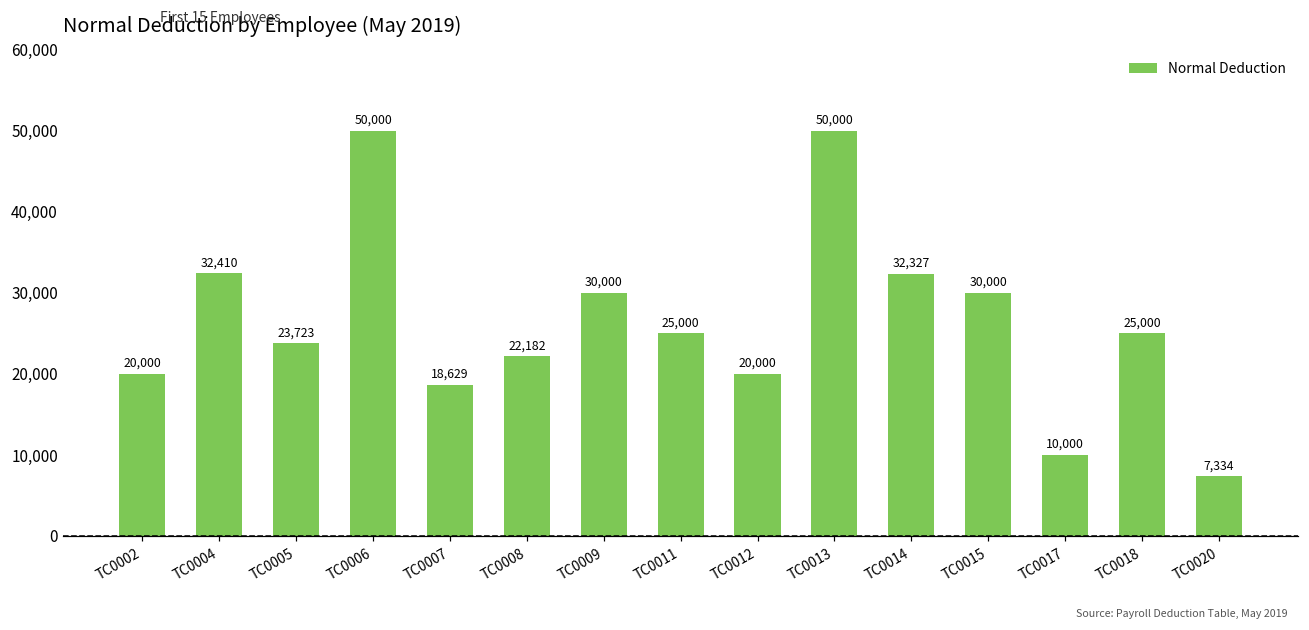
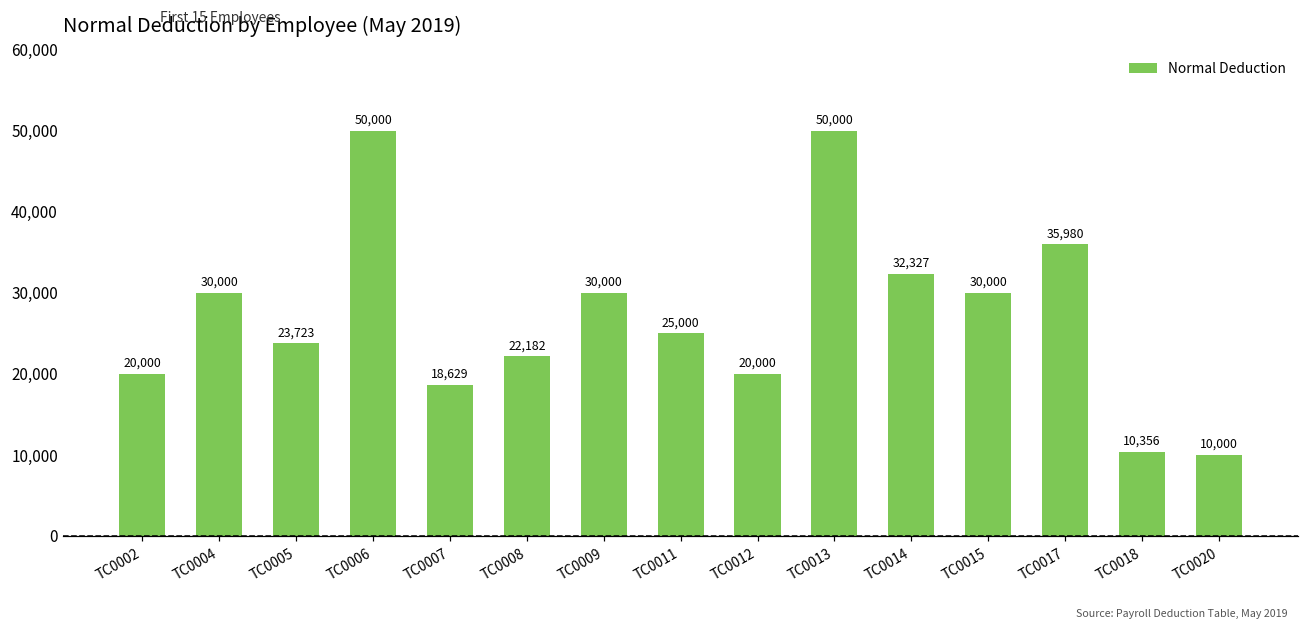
TC0004: 32,410 -> 30,000
TC0017: 10,000 -> 35,980
TC0018: 25,000 -> 10,356
TC0020: 7,334 -> 10,000
